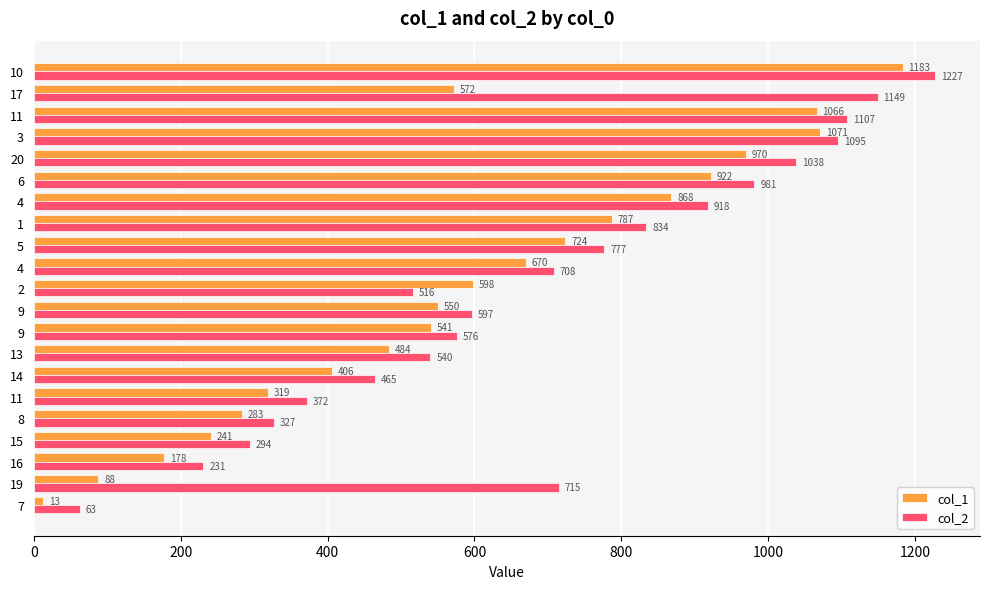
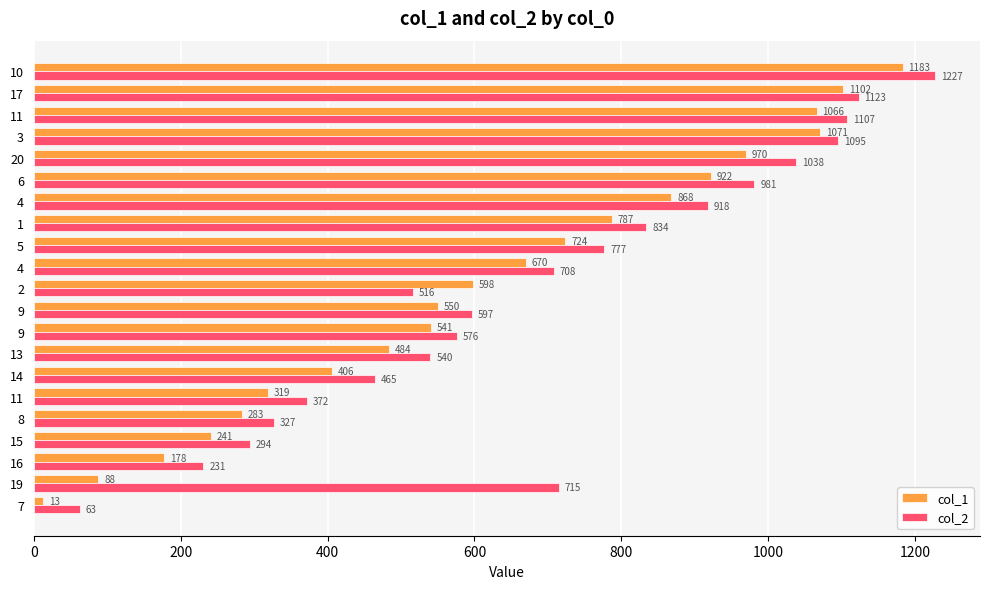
col_1, 17: 572 -> 1102
col_2, 17: 1149 -> 1123
